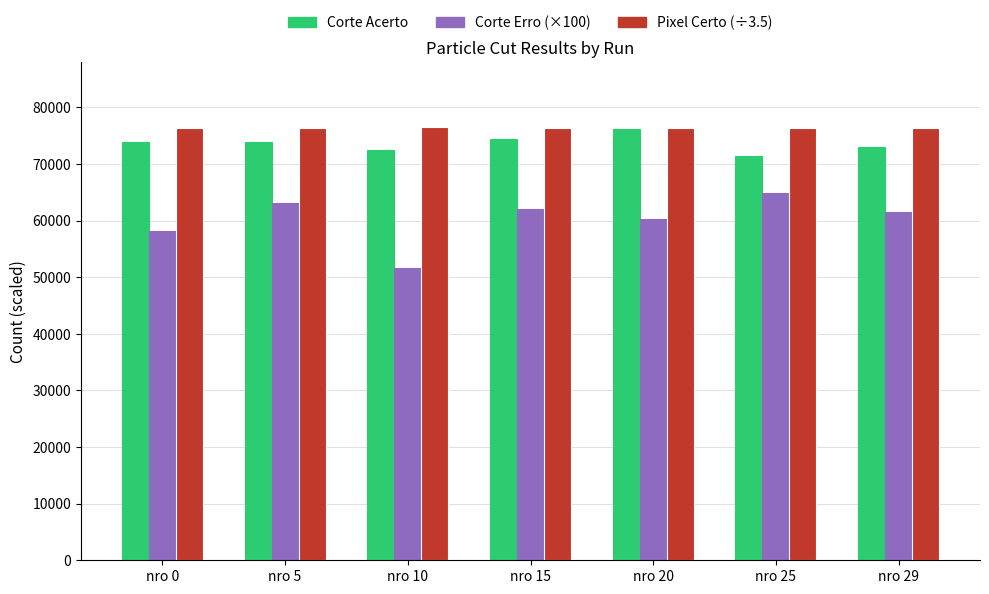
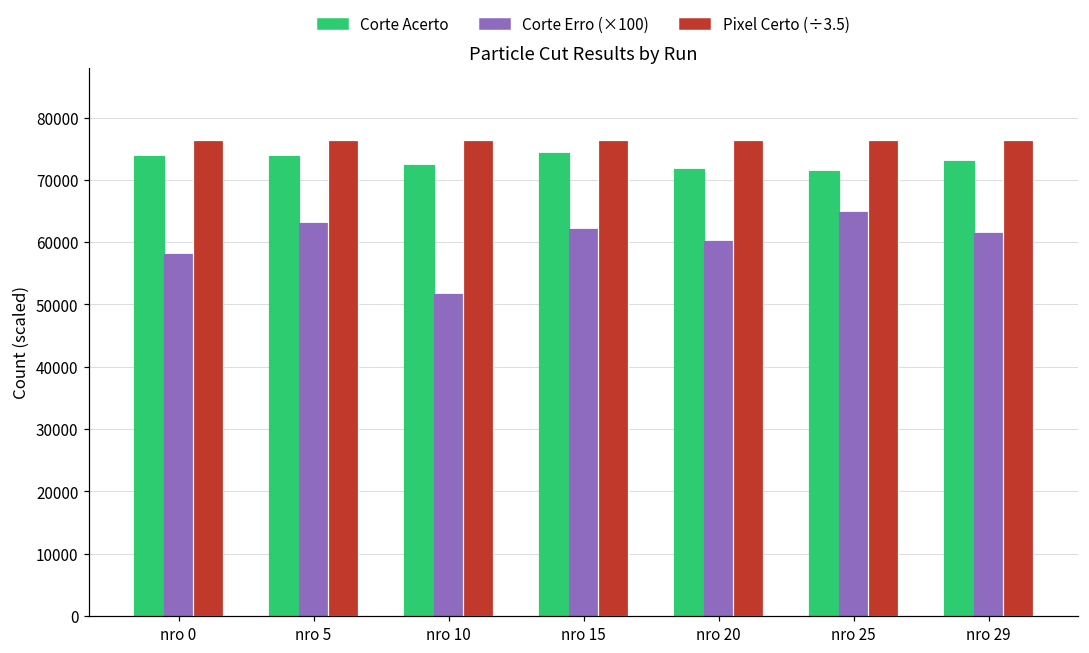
Corte Acerto, nro 20: 76000 -> 72000
